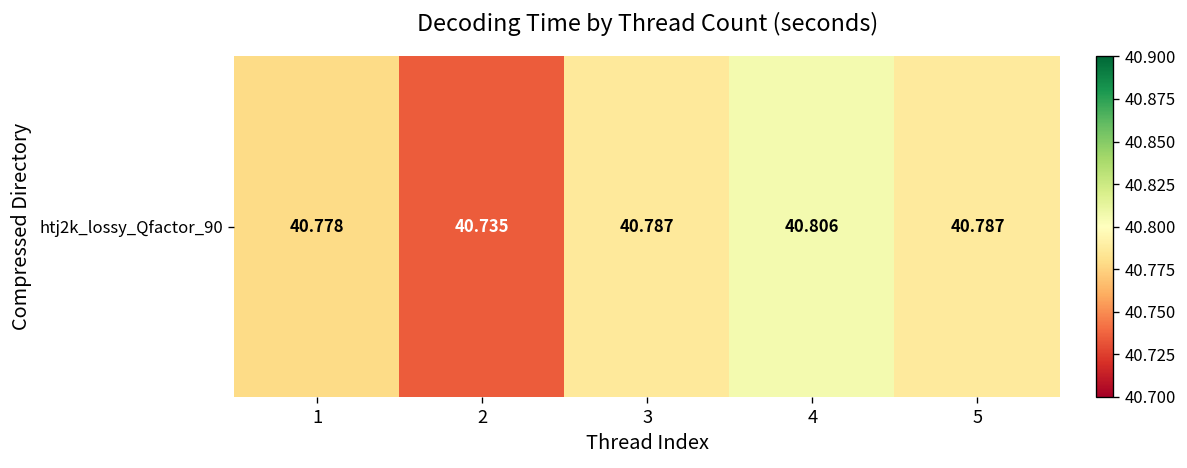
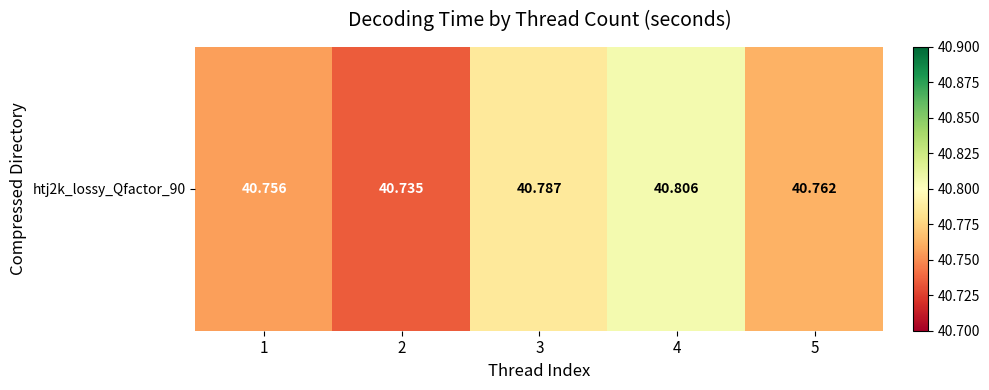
htj2k_lossy_Qfactor_90, 1: 40.778 -> 40.756
htj2k_lossy_Qfactor_90, 5: 40.787 -> 40.762
